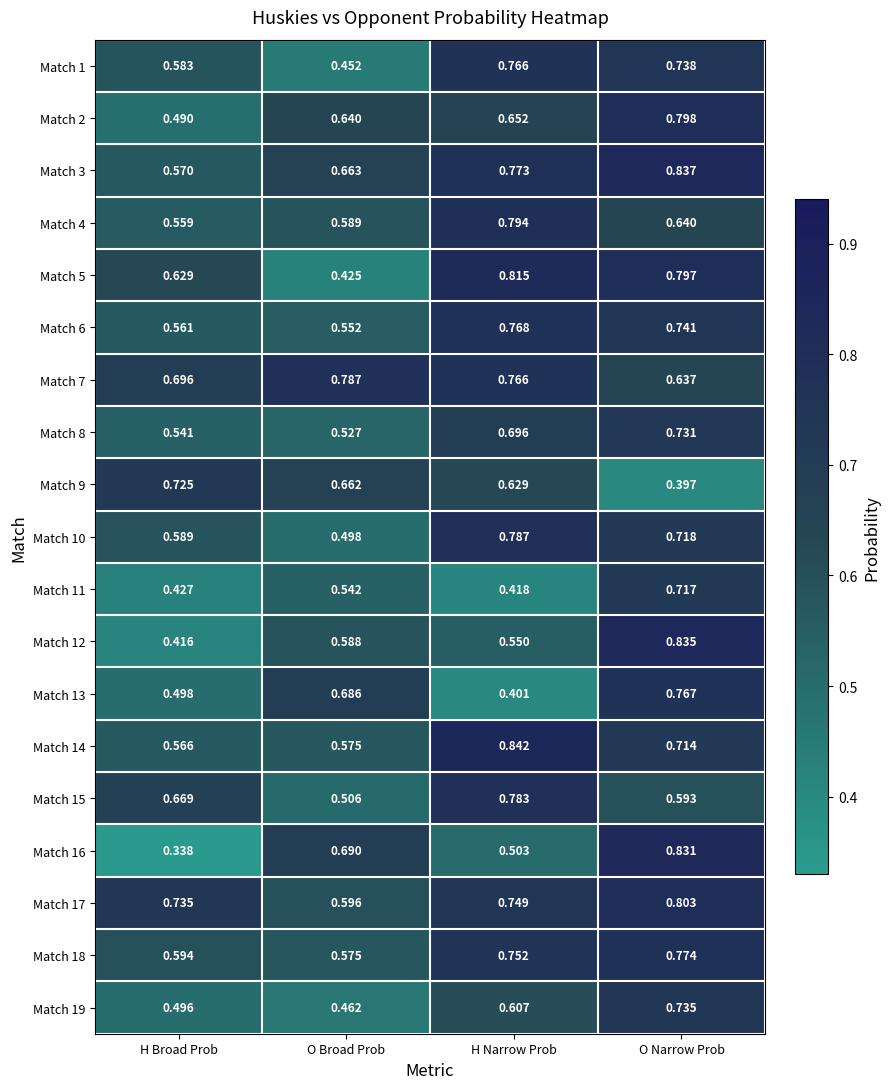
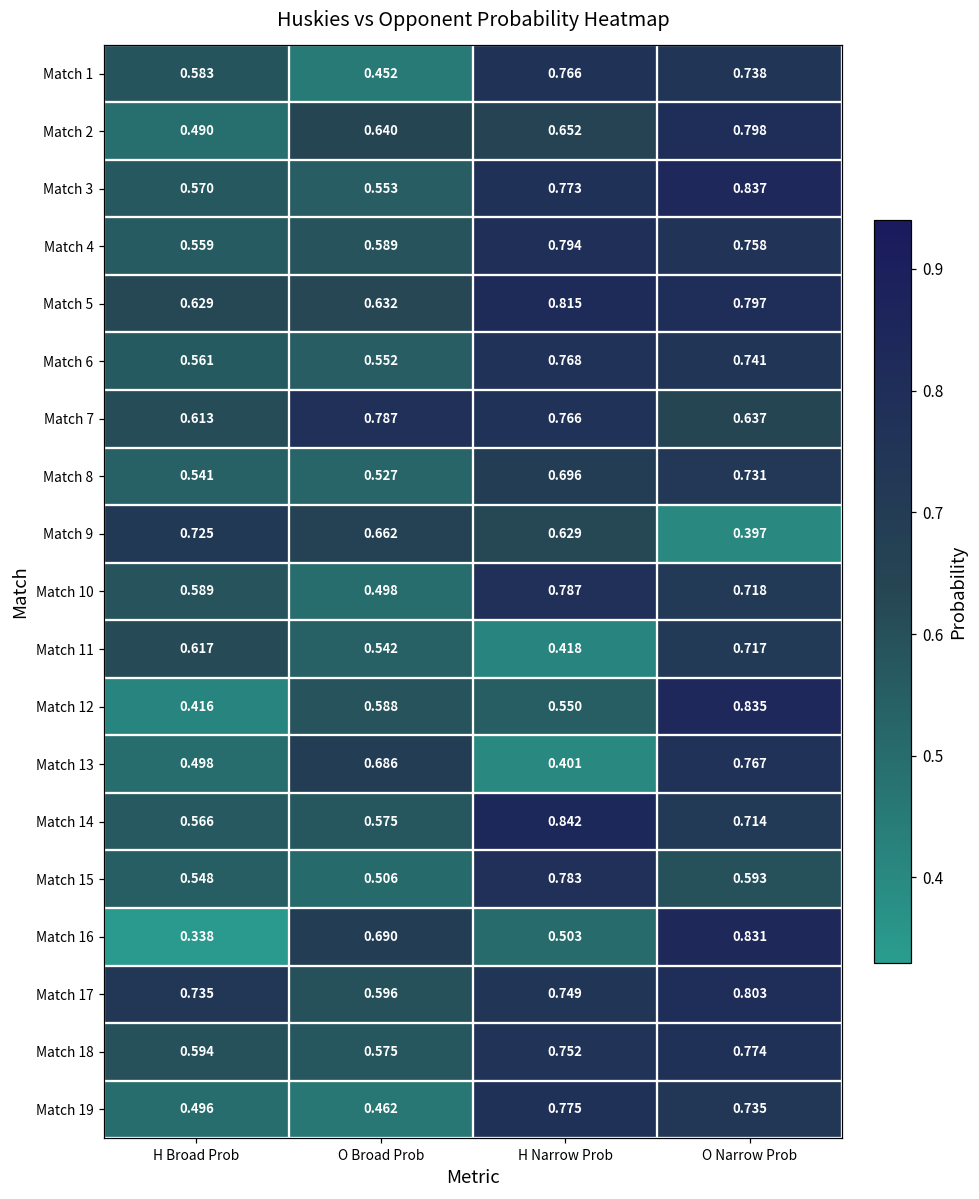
Match 3, O Broad Prob: 0.663 -> 0.553
Match 4, O Narrow Prob: 0.640 -> 0.758
Match 5, O Broad Prob: 0.425 -> 0.632
Match 7, H Broad Prob: 0.696 -> 0.613
Match 11, H Broad Prob: 0.427 -> 0.617
Match 15, H Broad Prob: 0.669 -> 0.548
Match 19, H Narrow Prob: 0.607 -> 0.775
